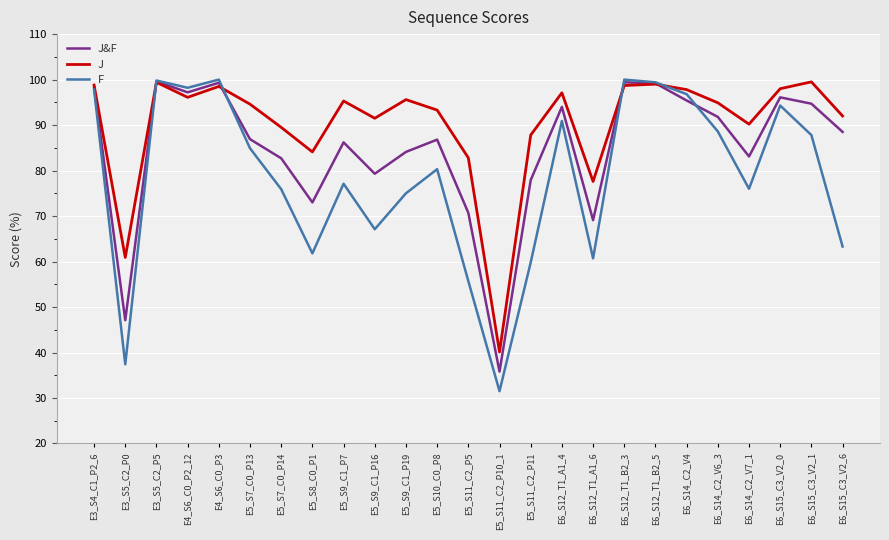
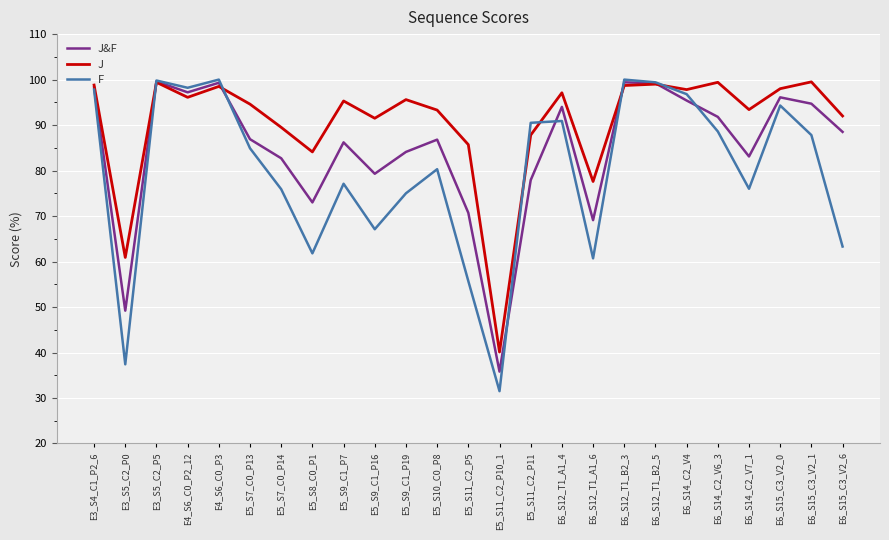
J&F, E3_S5_C2_P0: 47 -> 49
J, E5_S11_C2_P5: 83 -> 86
F, E5_S11_C2_P11: 60 -> 91
J, E6_S14_C2_V6_3: 95 -> 99
J, E6_S14_C2_V7_1: 90 -> 93
